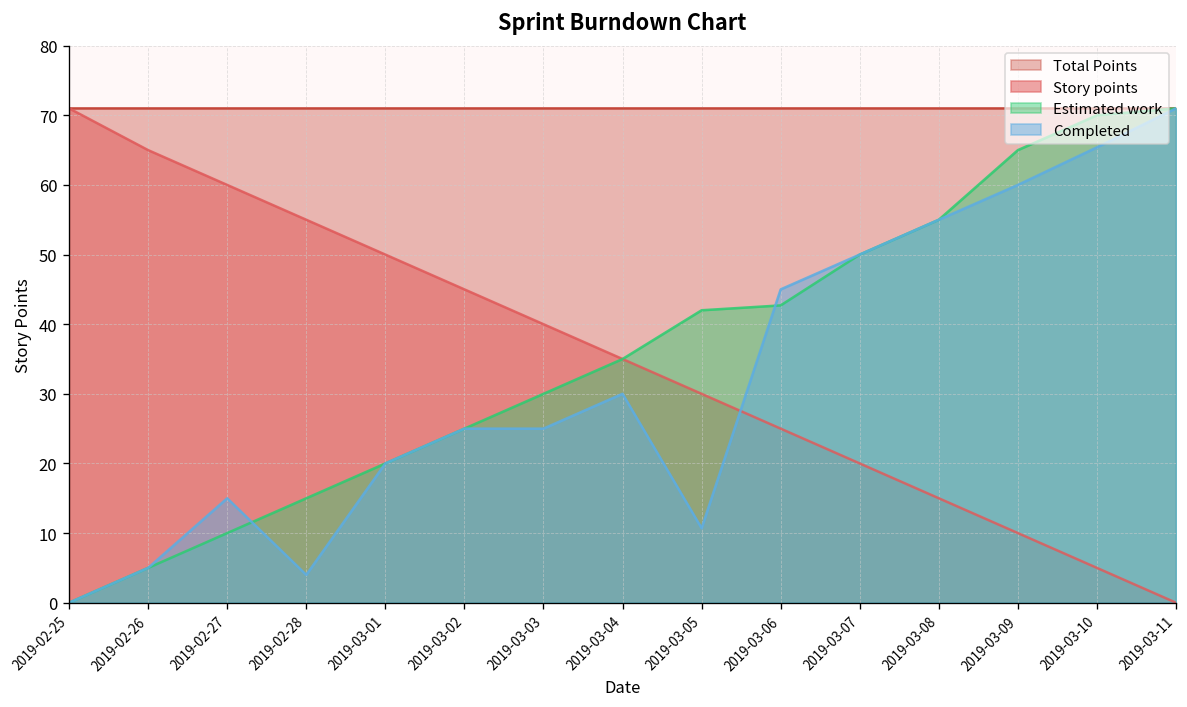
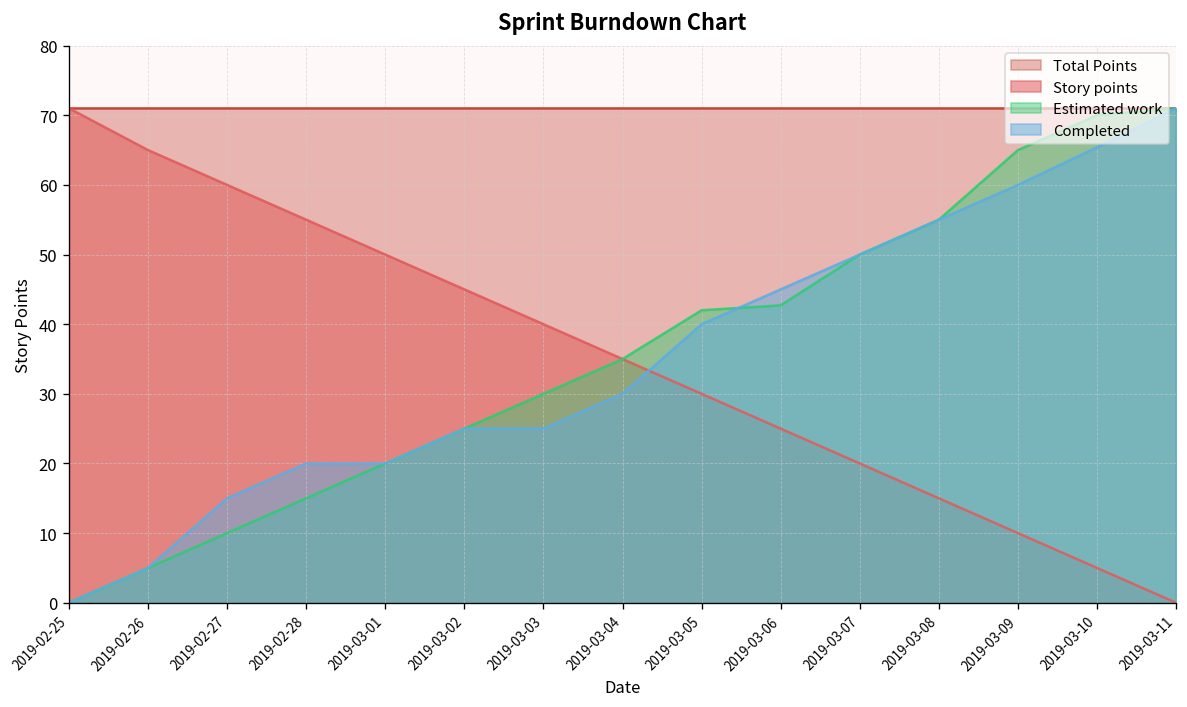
Completed, 2019-02-28: 4 -> 20
Completed, 2019-03-05: 11 -> 40
